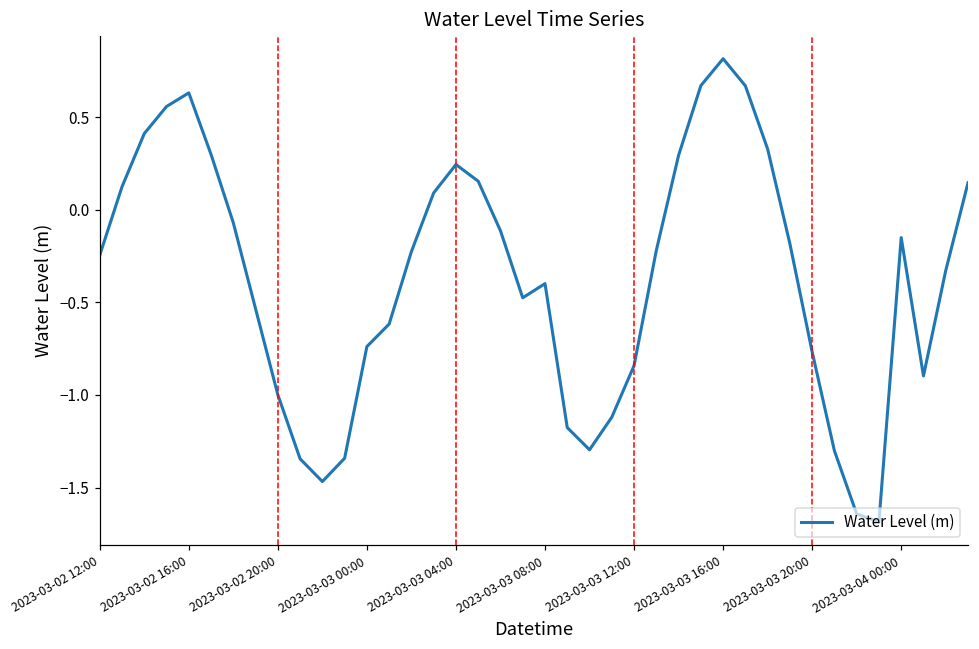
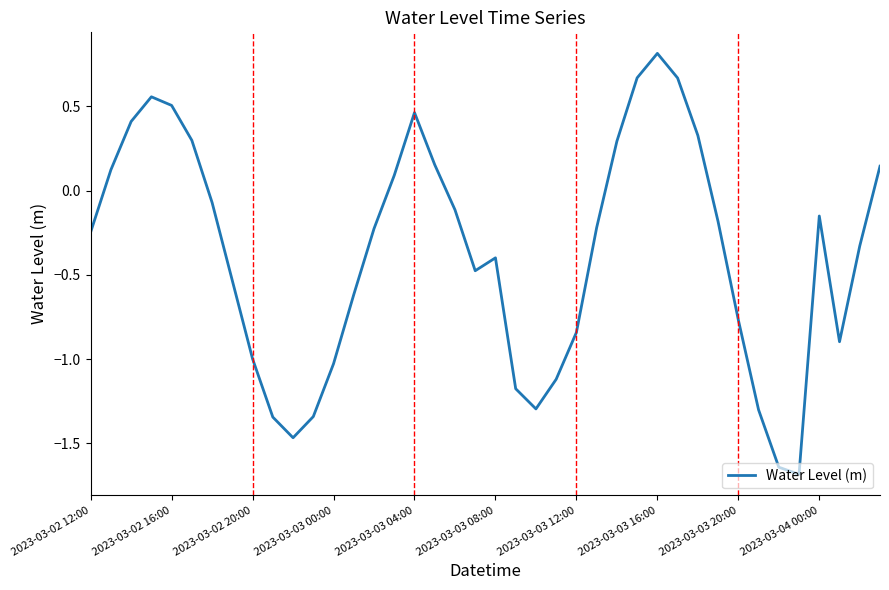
2023-03-02 16:00: 0.63 -> 0.51
2023-03-03 00:00: -0.74 -> -1.03
2023-03-03 04:00: 0.24 -> 0.46
